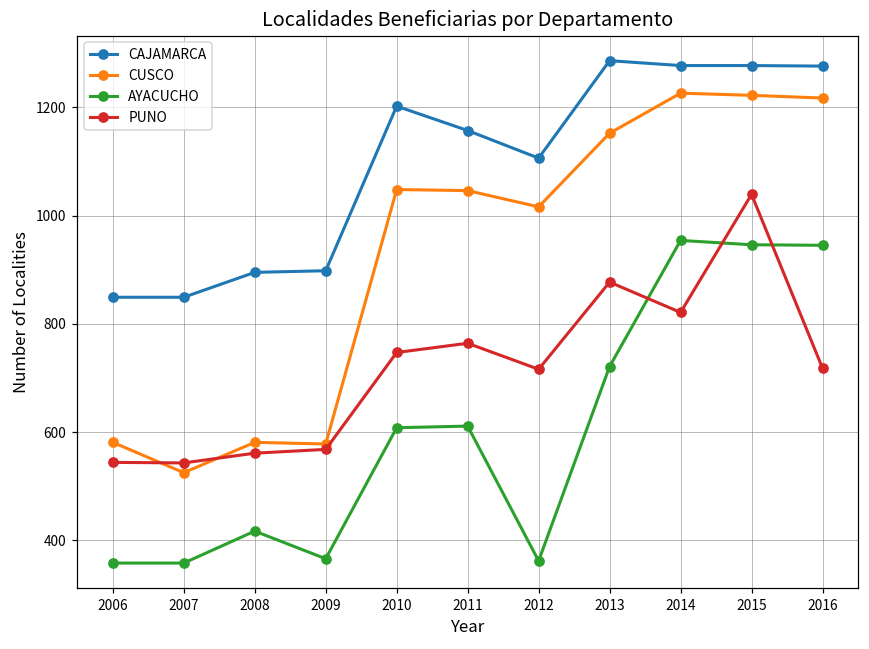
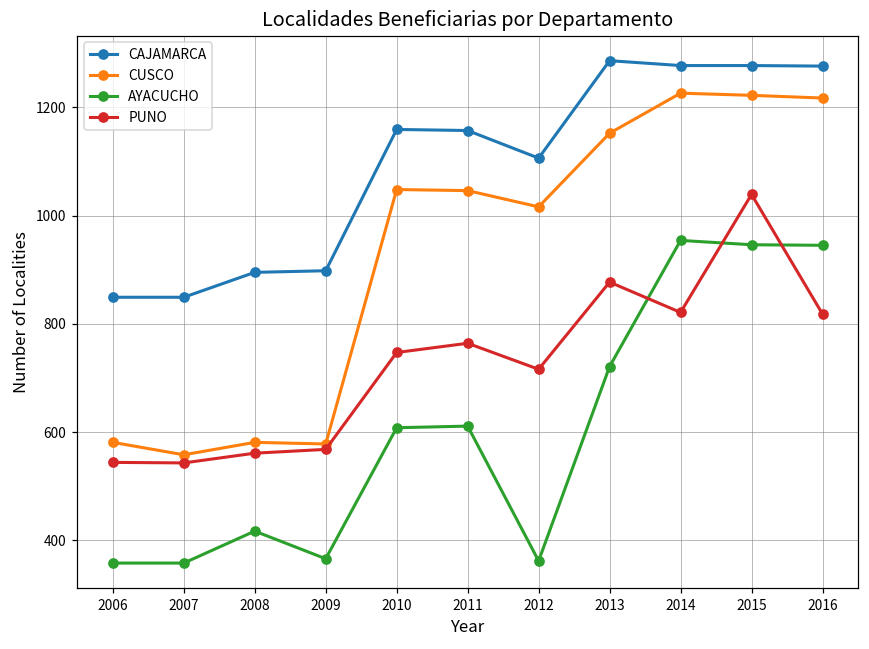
CUSCO, 2007: 530 -> 560
CAJAMARCA, 2010: 1200 -> 1160
PUNO, 2016: 720 -> 820
